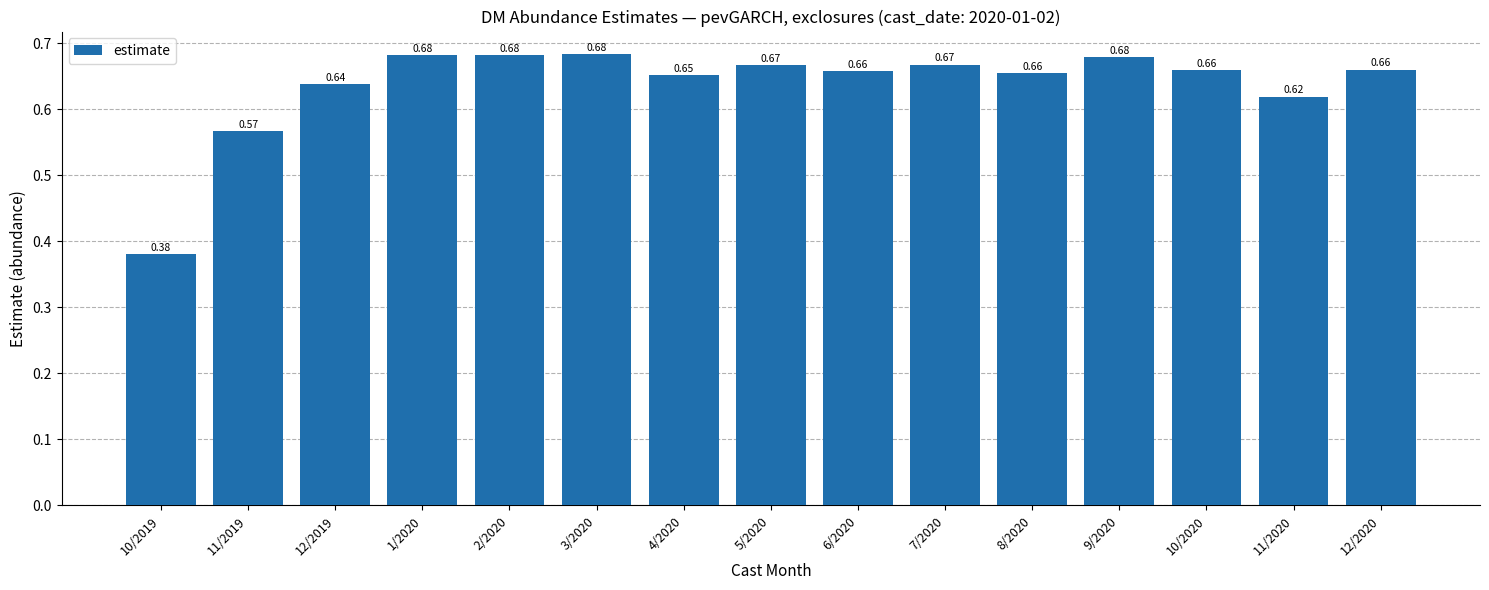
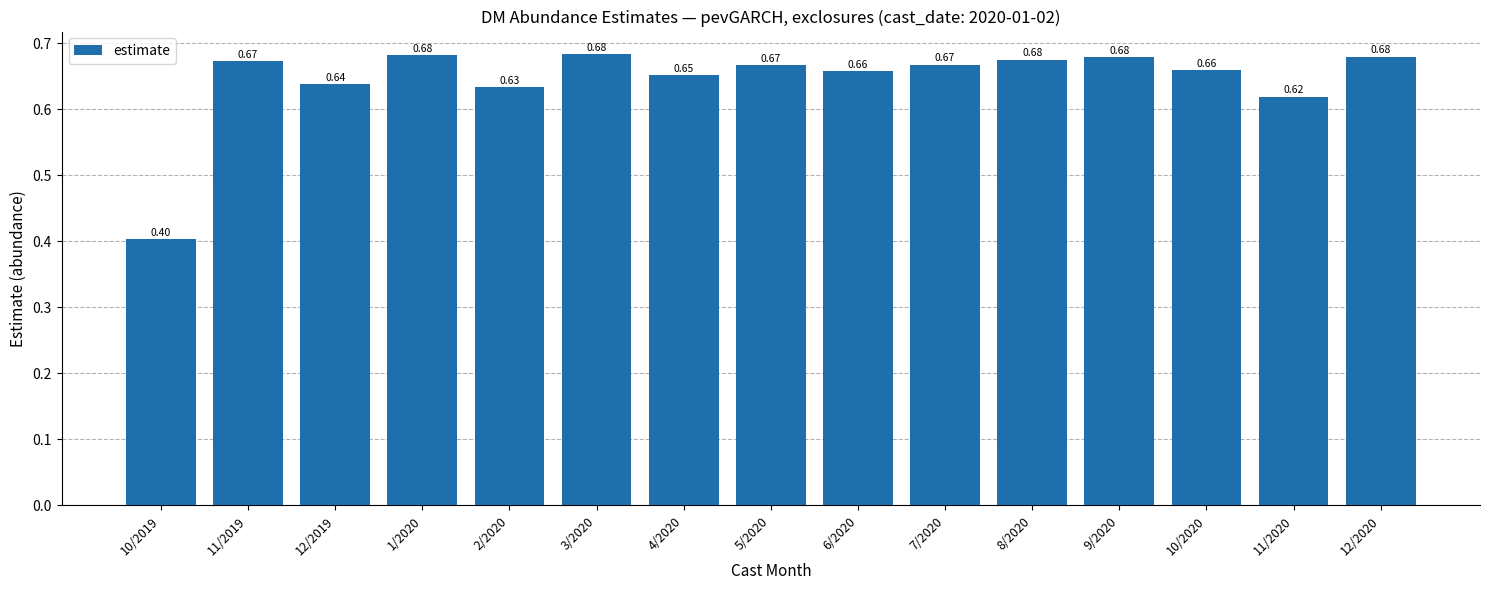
10/2019: 0.38 -> 0.40
11/2019: 0.57 -> 0.67
2/2020: 0.68 -> 0.63
8/2020: 0.66 -> 0.68
12/2020: 0.66 -> 0.68
